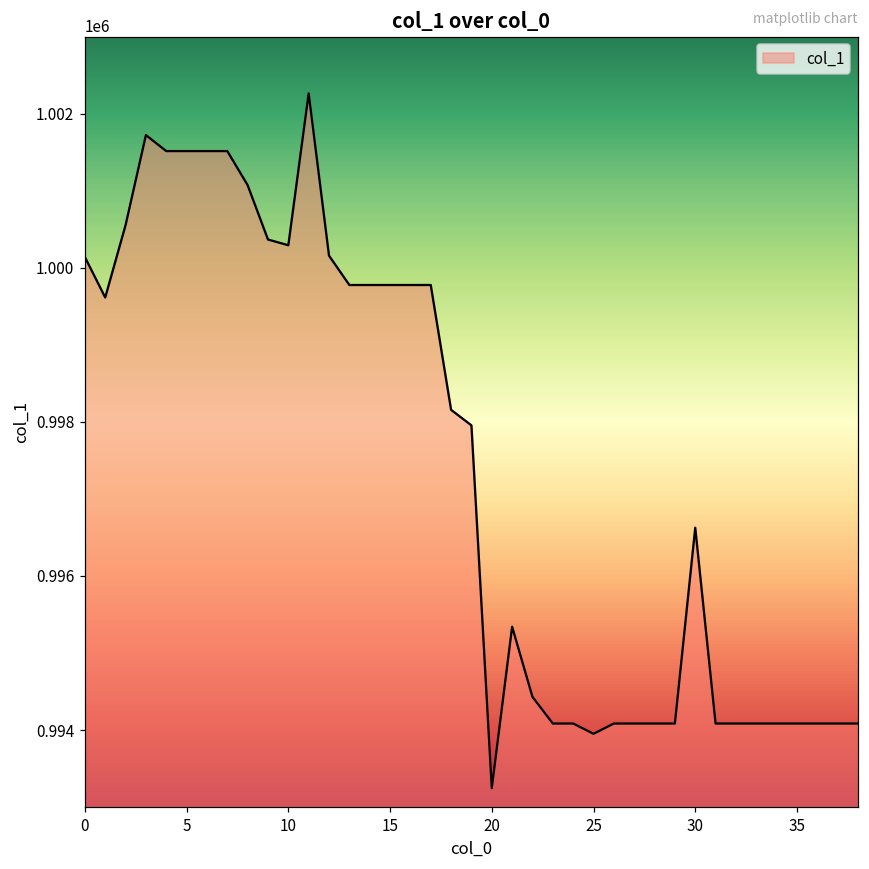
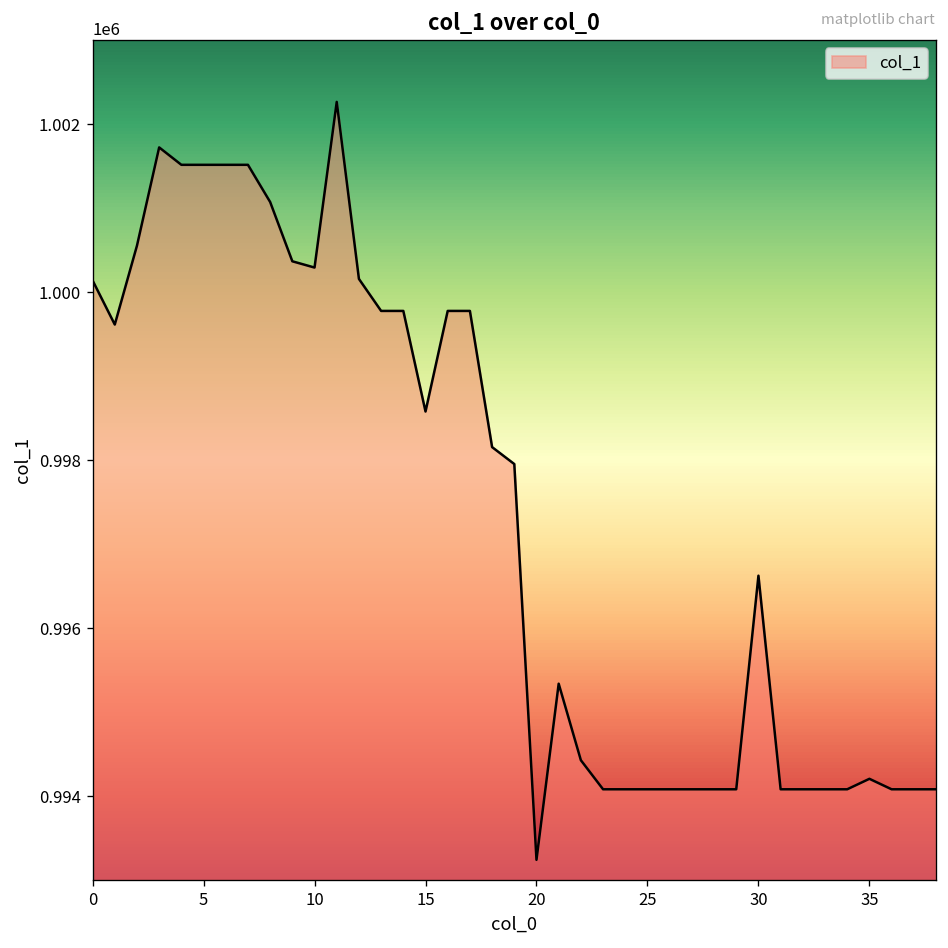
15: 999800 -> 998600
25: 994000 -> 994100
35: 994100 -> 994200
